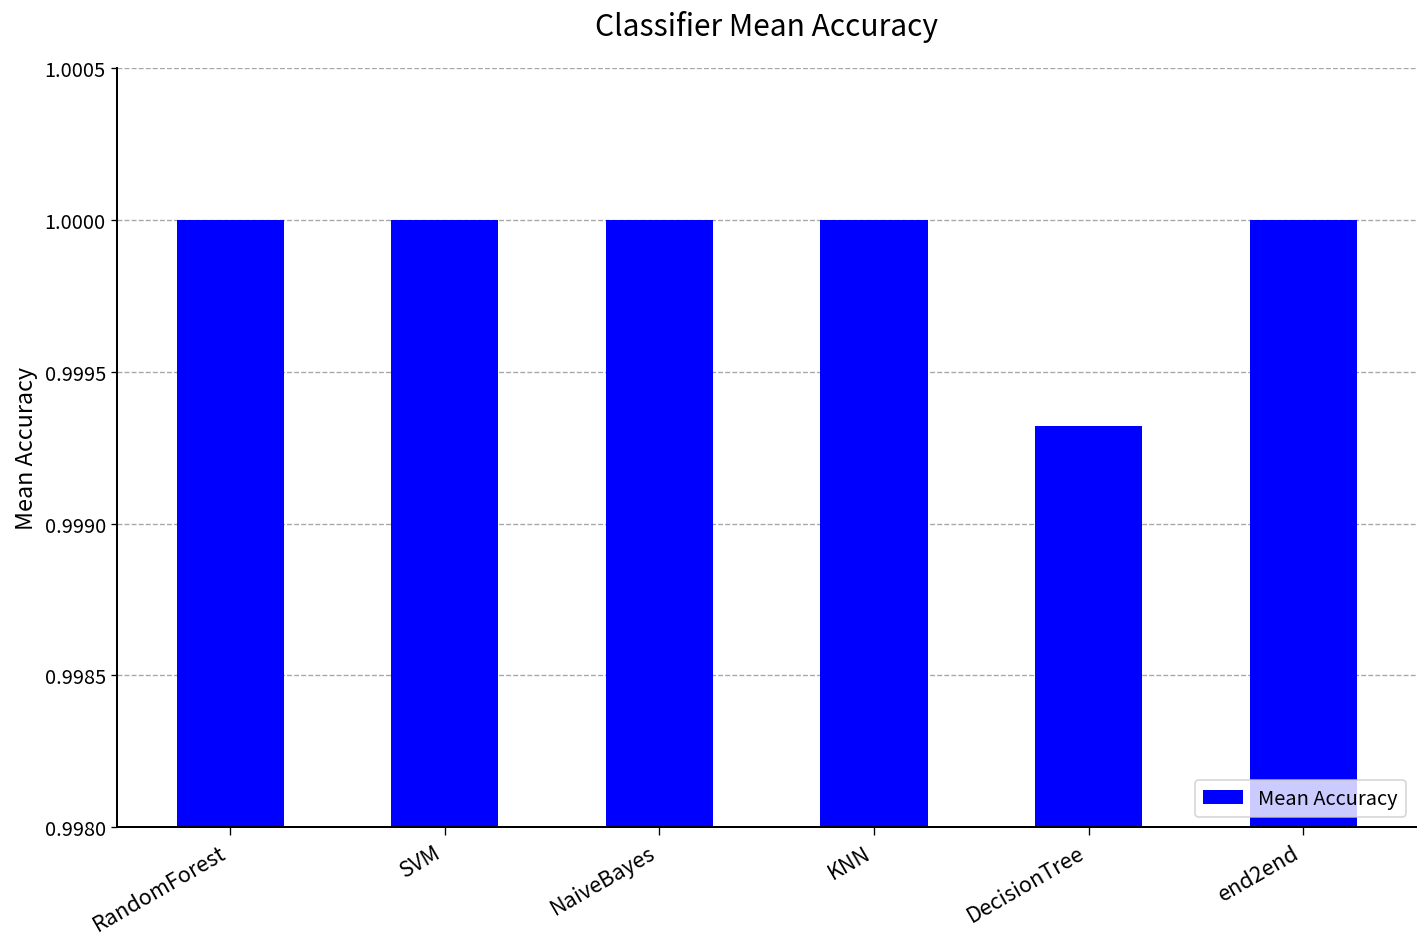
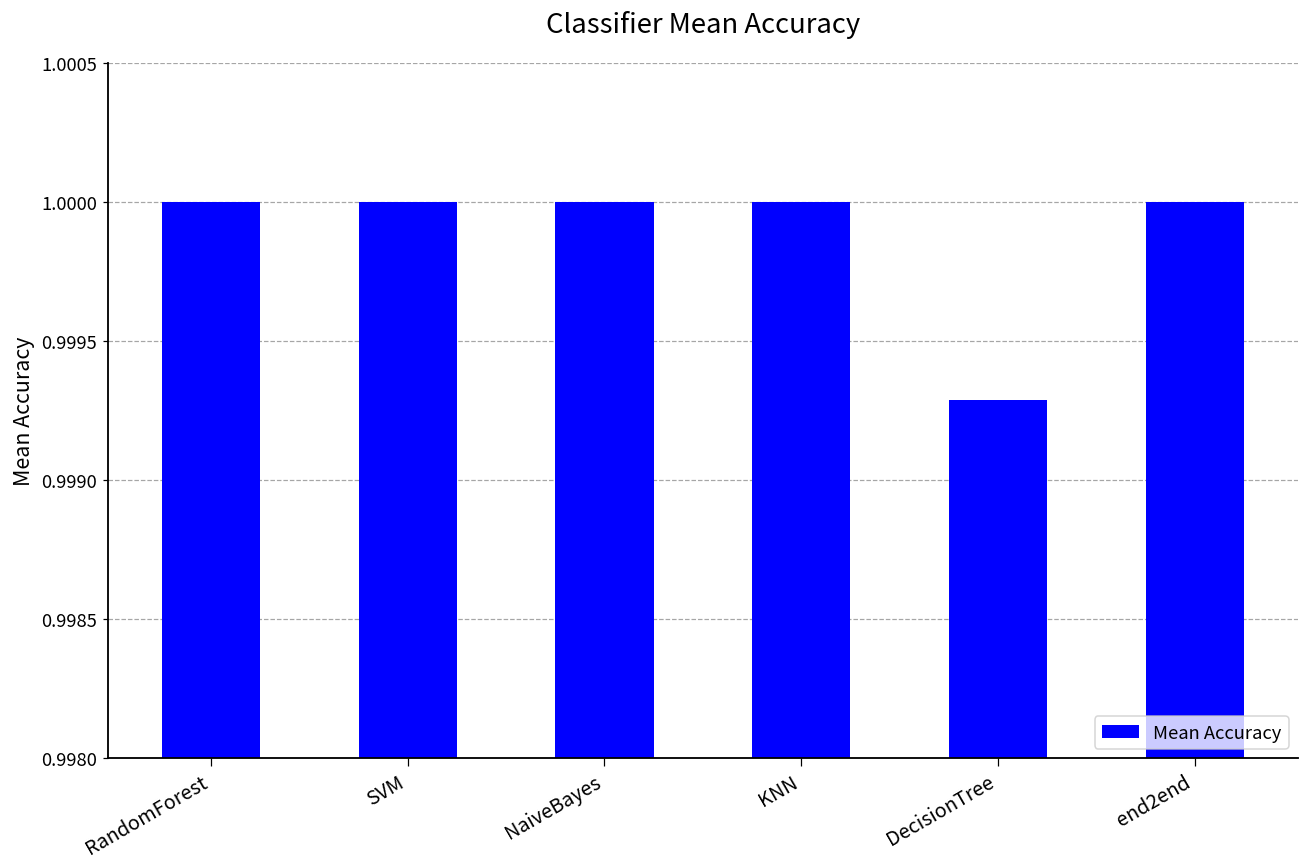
DecisionTree: 0.99932 -> 0.99929
